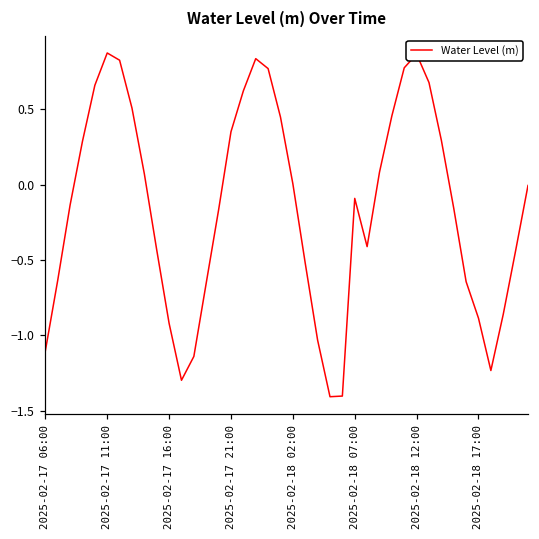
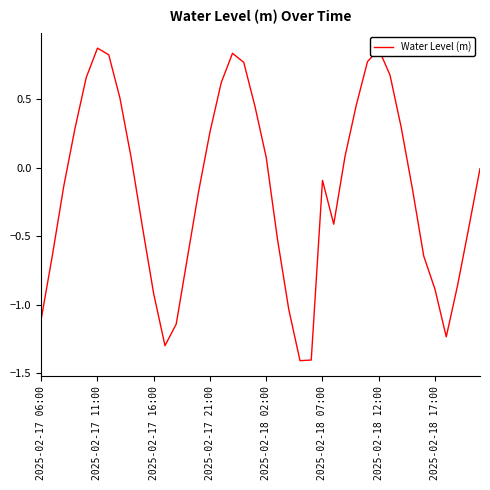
2025-02-17 21:00: 0.35 -> 0.26
2025-02-18 02:00: 0.01 -> 0.08
